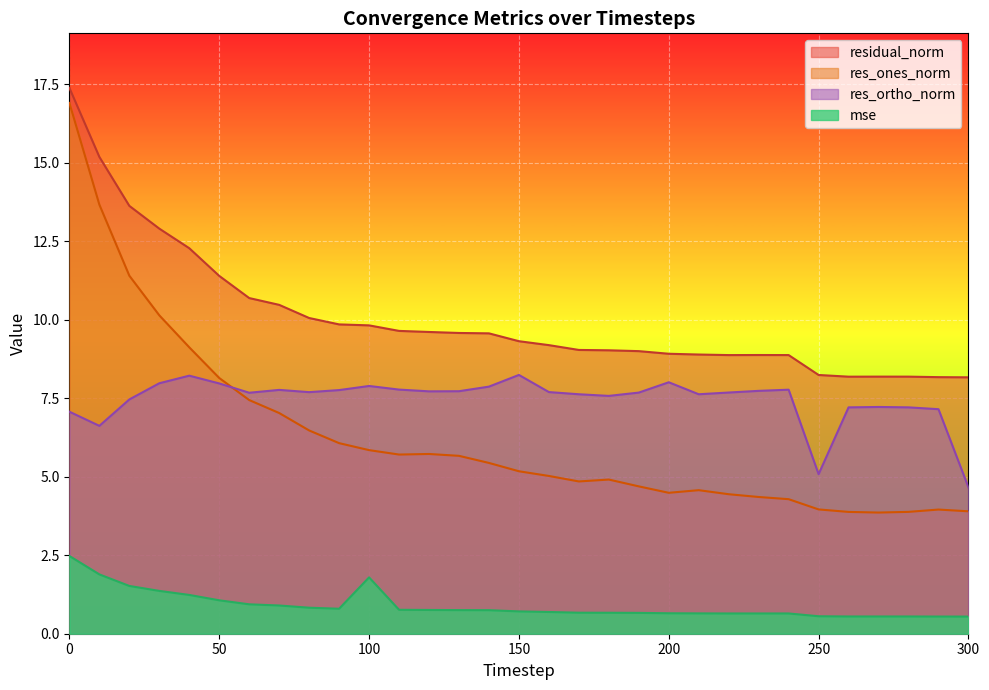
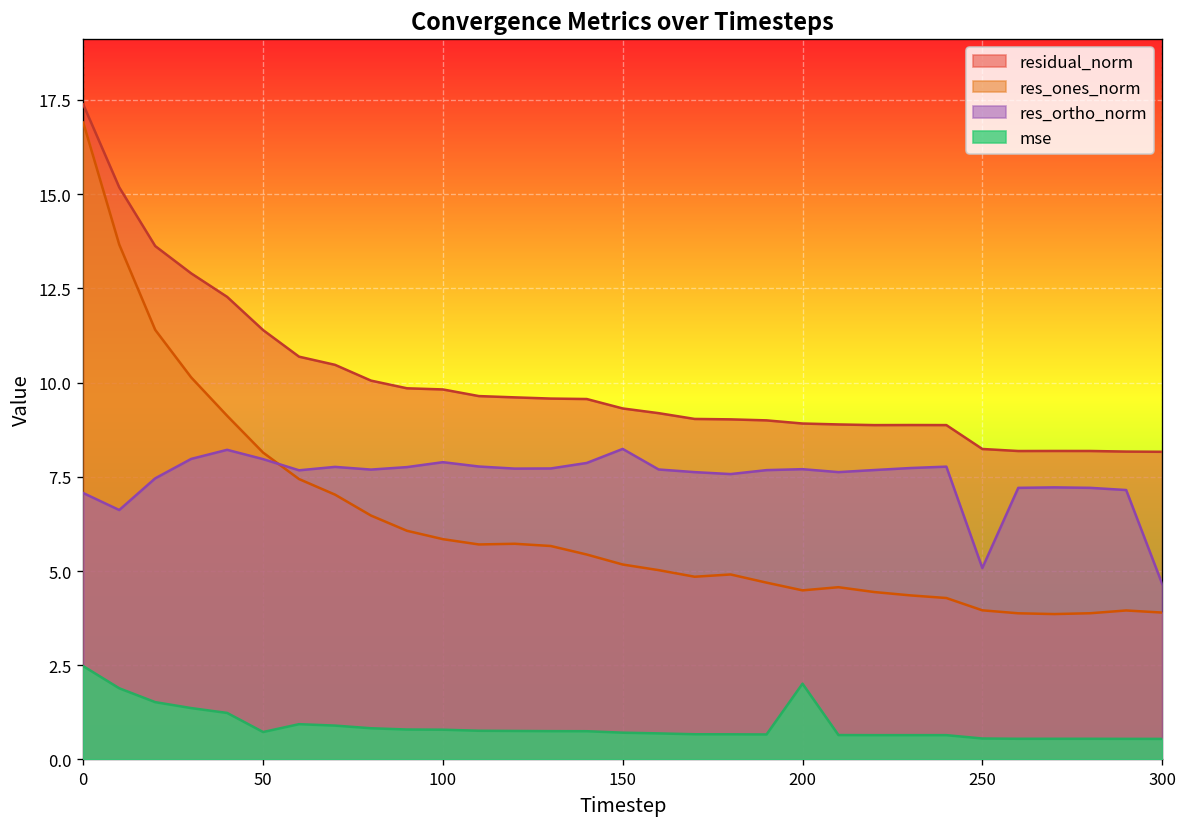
mse, 50: 1.1 -> 0.7
mse, 100: 1.8 -> 0.8
res_ortho_norm, 200: 8.0 -> 7.7
mse, 200: 0.7 -> 2.0
